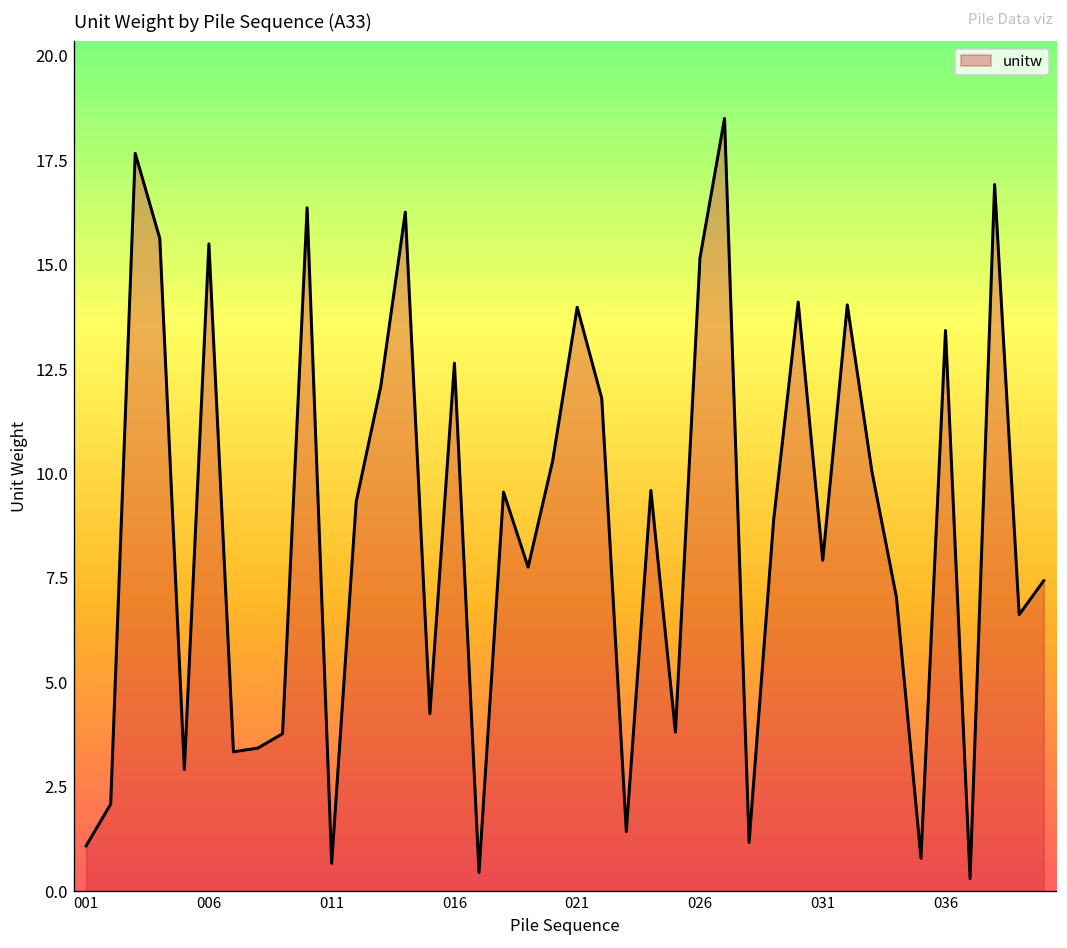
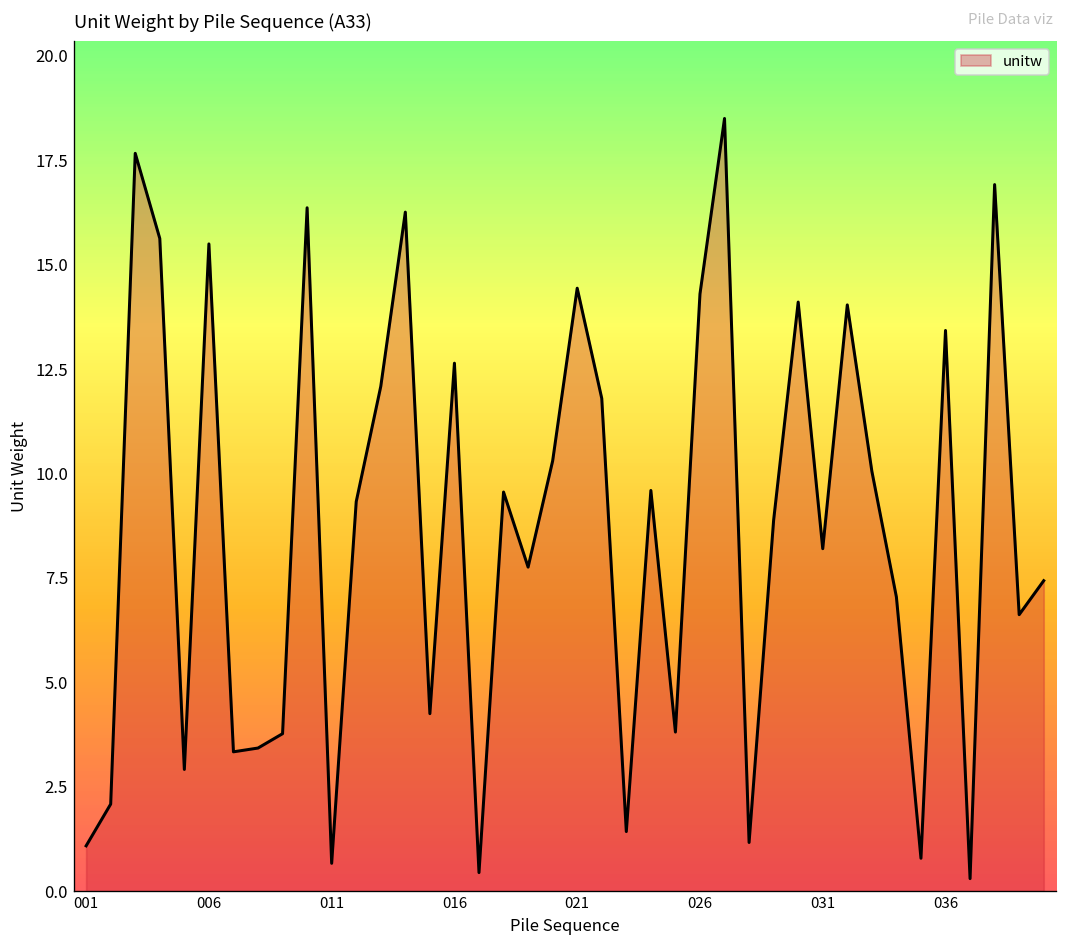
021: 14.0 -> 14.4
026: 15.2 -> 14.3
031: 7.9 -> 8.2
